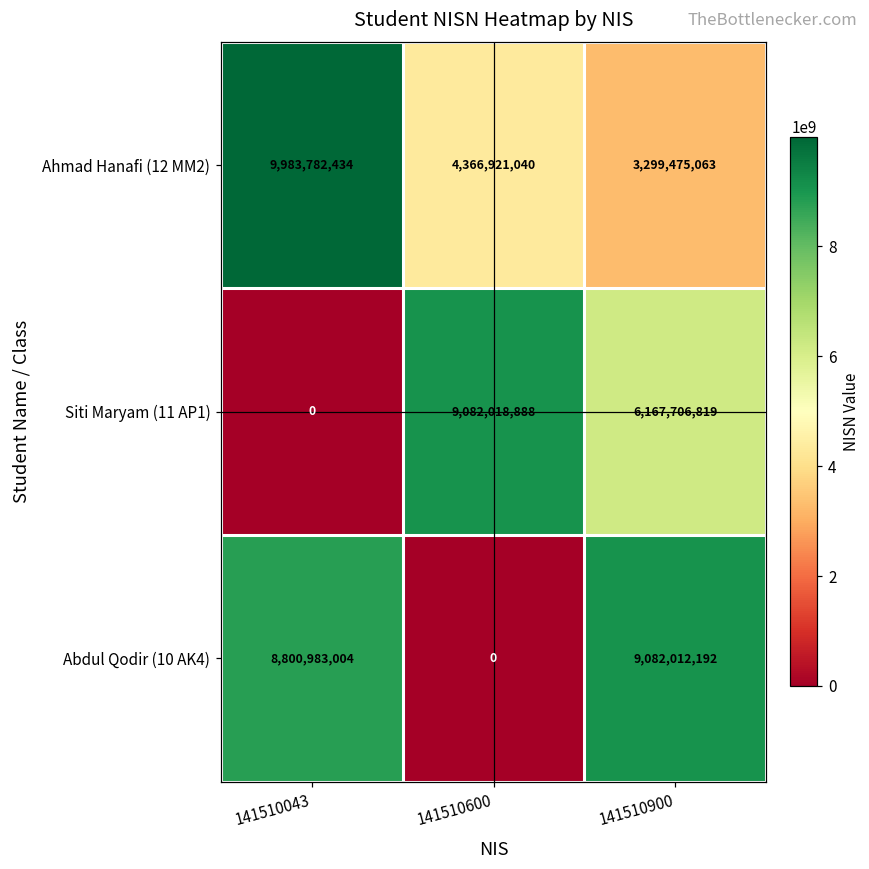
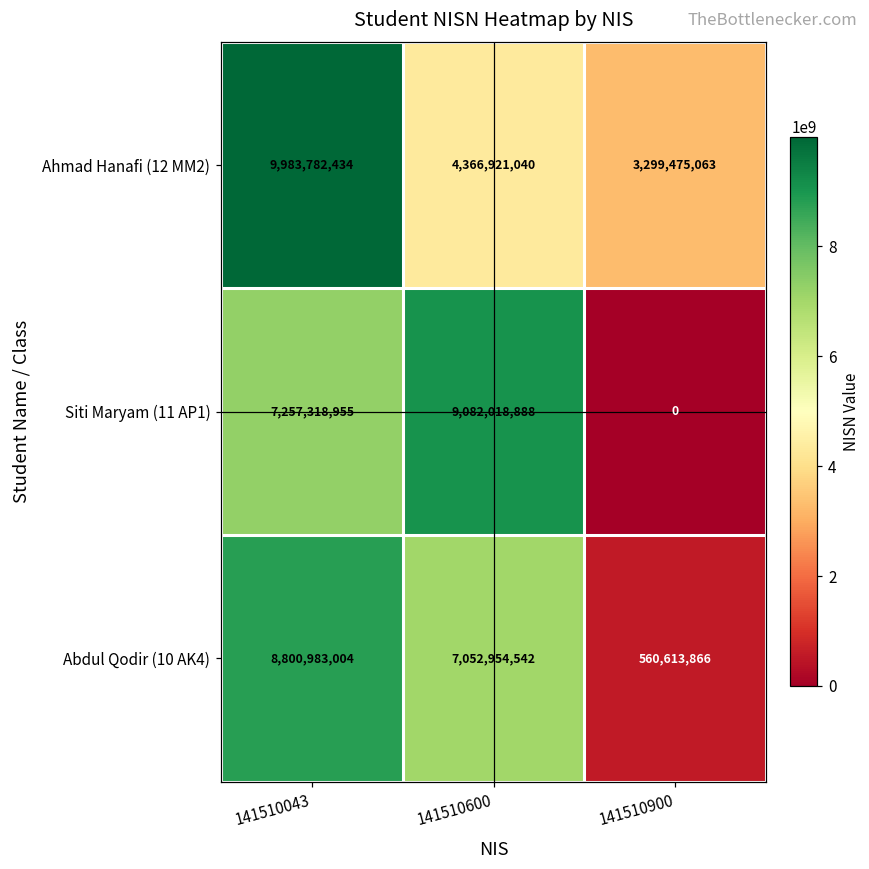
Siti Maryam (11 AP1), 141510043: 0 -> 7,257,318,955
Siti Maryam (11 AP1), 141510900: 6,167,706,819 -> 0
Abdul Qodir (10 AK4), 141510600: 0 -> 7,052,954,542
Abdul Qodir (10 AK4), 141510900: 9,082,012,192 -> 560,613,866
